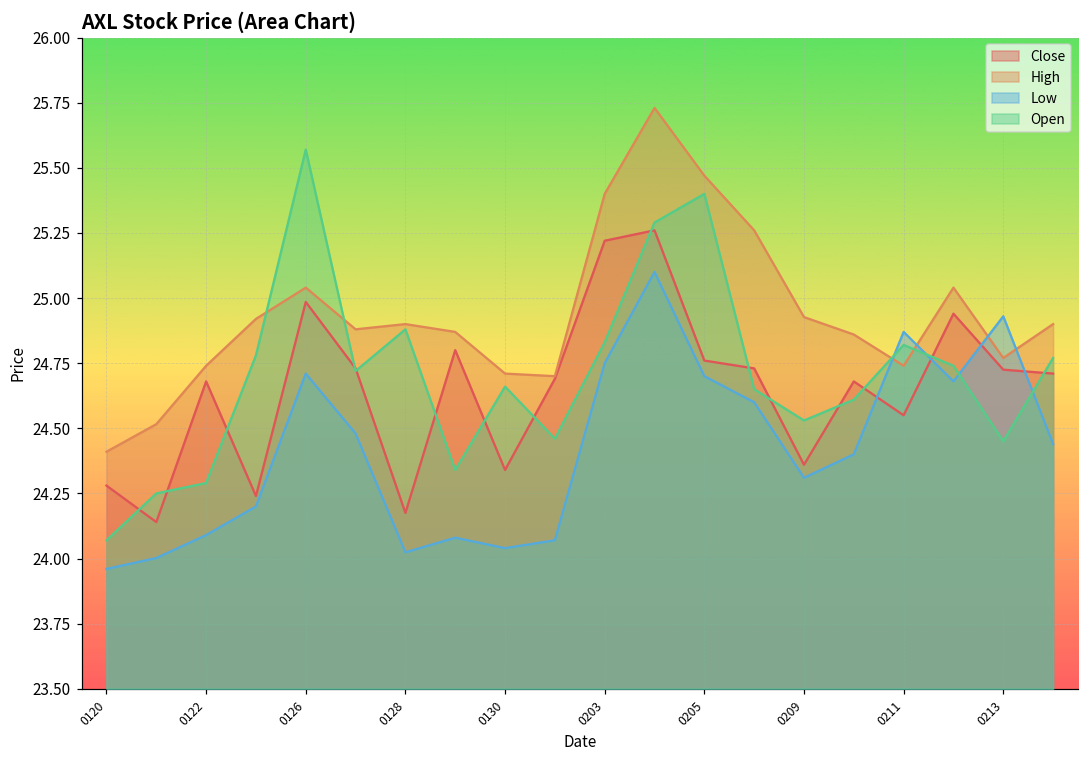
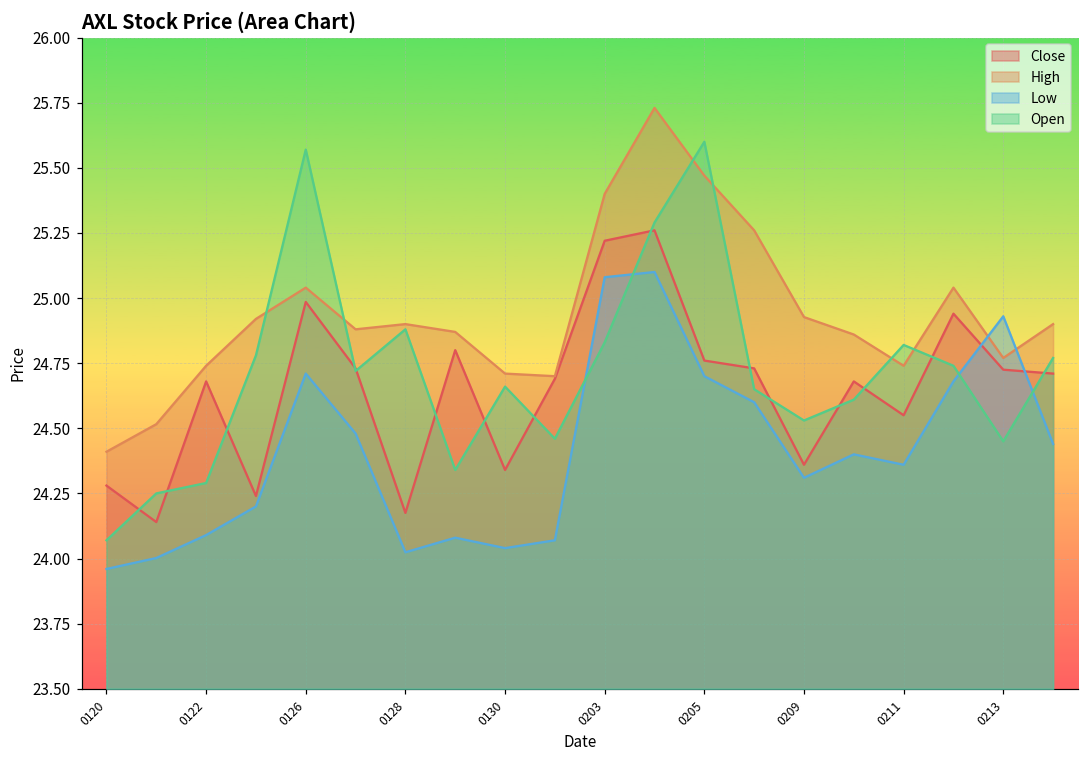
Low, 0203: 24.75 -> 25.08
Open, 0205: 25.4 -> 25.6
Low, 0211: 24.87 -> 24.36
